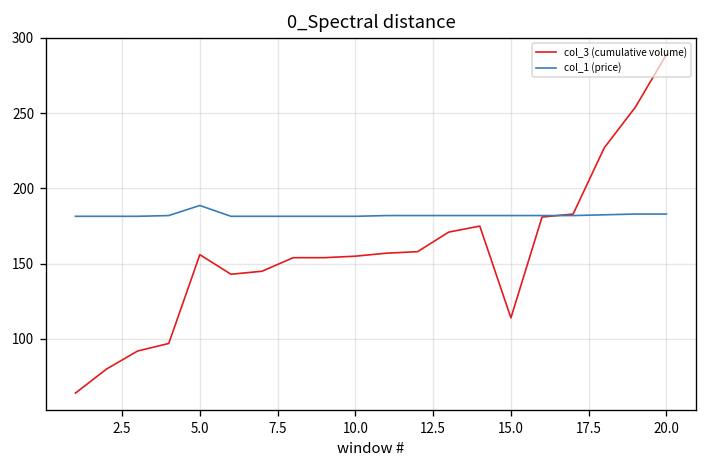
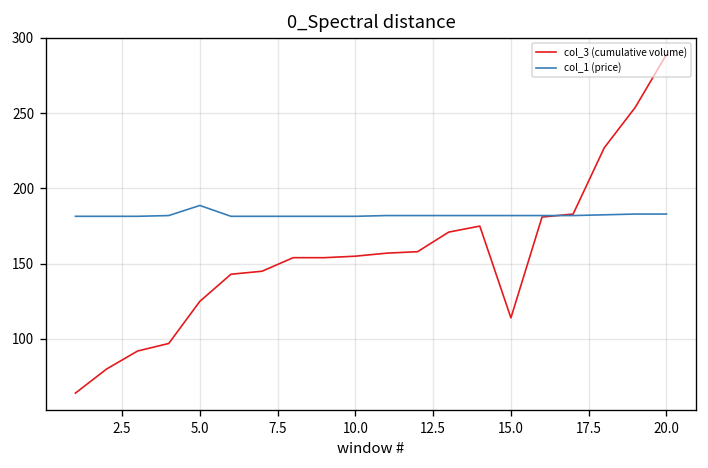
col_3 (cumulative volume), 5.0: 156 -> 125
